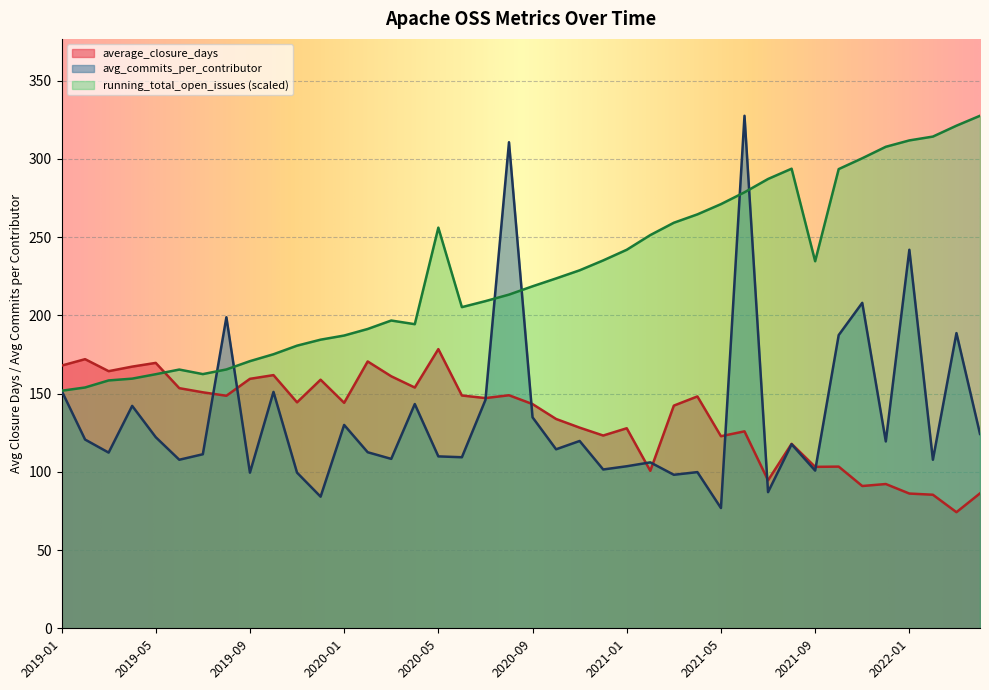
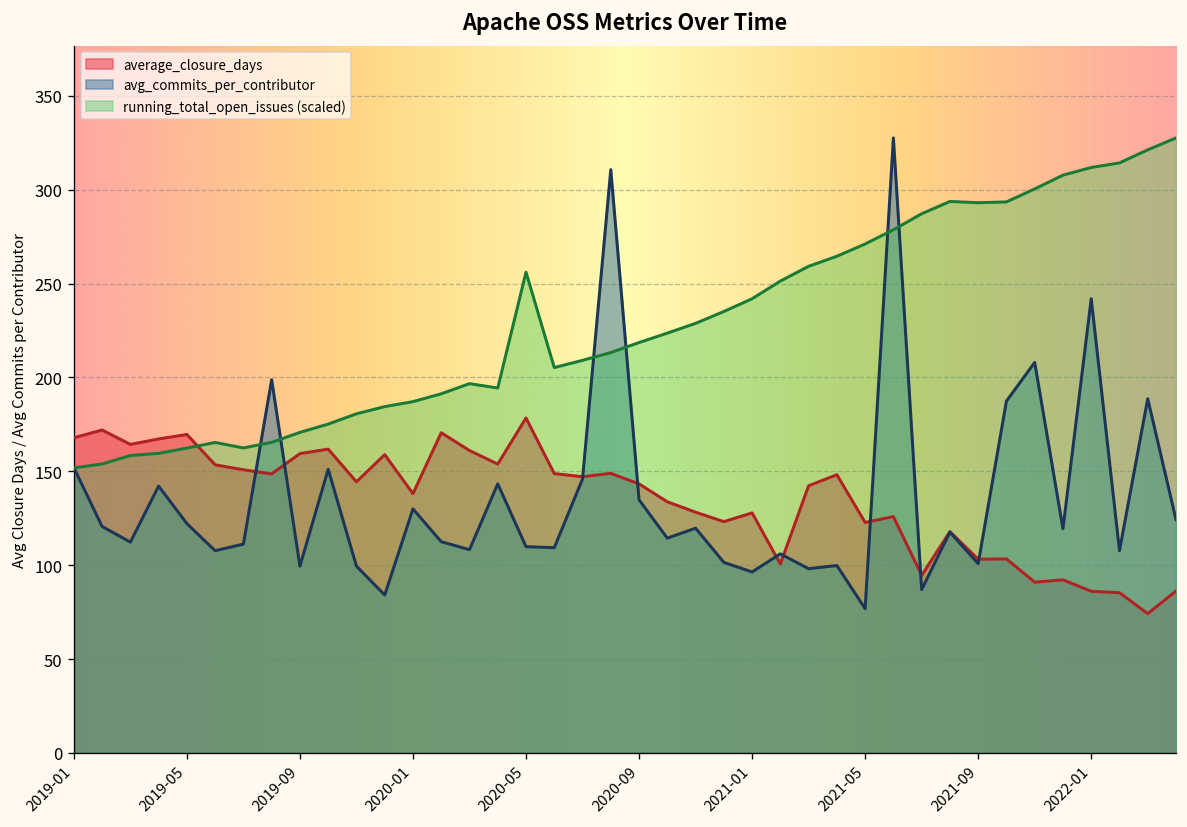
average_closure_days, 2020-01: 144 -> 138
avg_commits_per_contributor, 2021-01: 104 -> 96
running_total_open_issues (scaled), 2021-09: 235 -> 293
